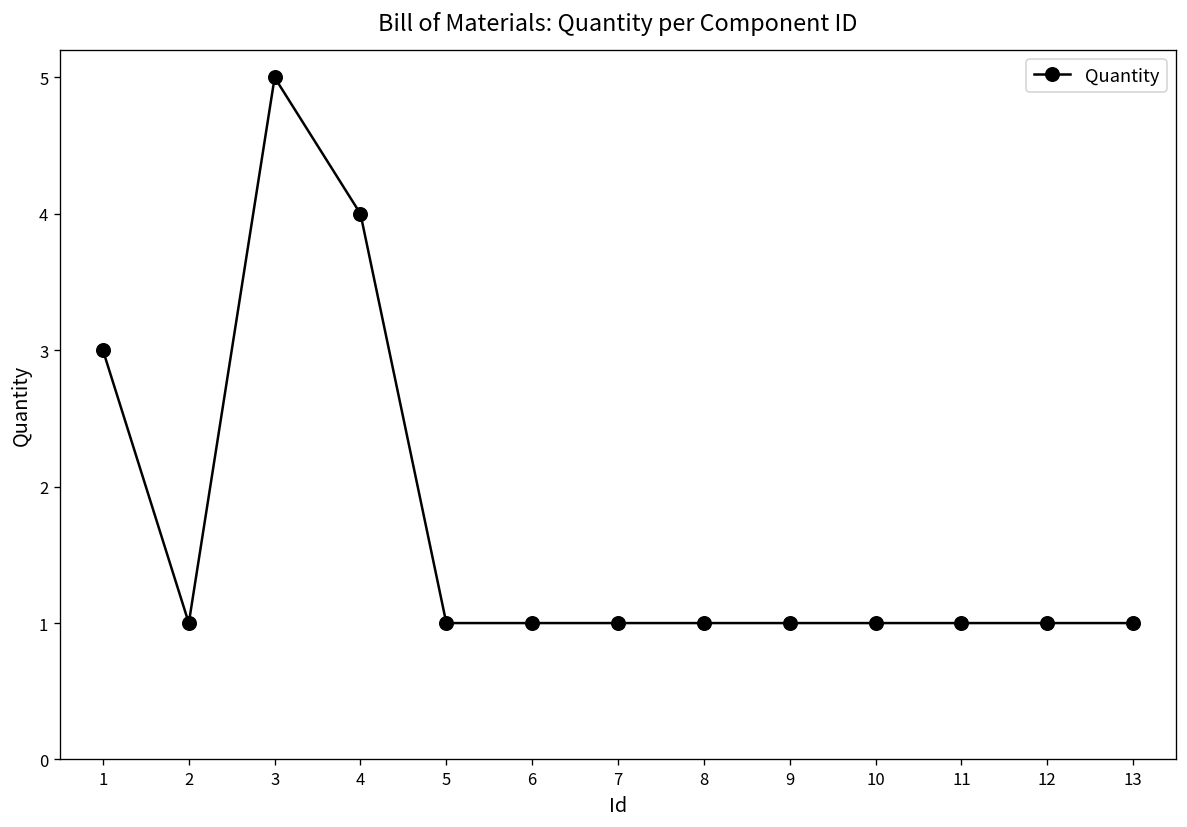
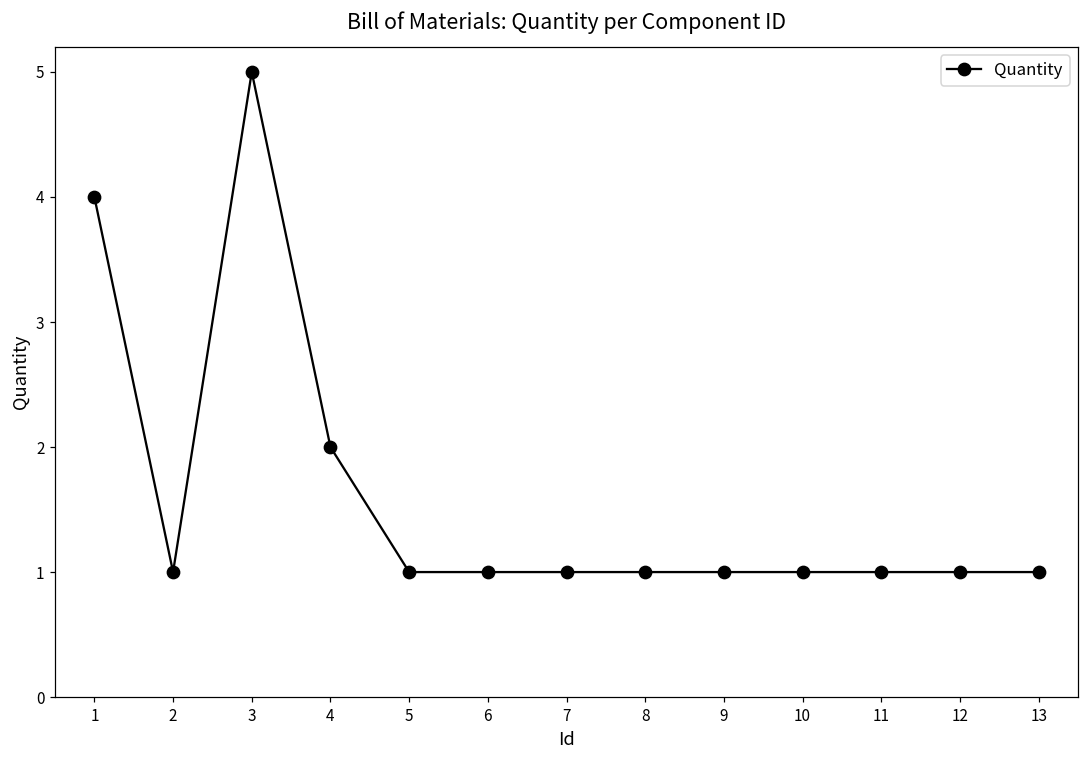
1: 3 -> 4
4: 4 -> 2
